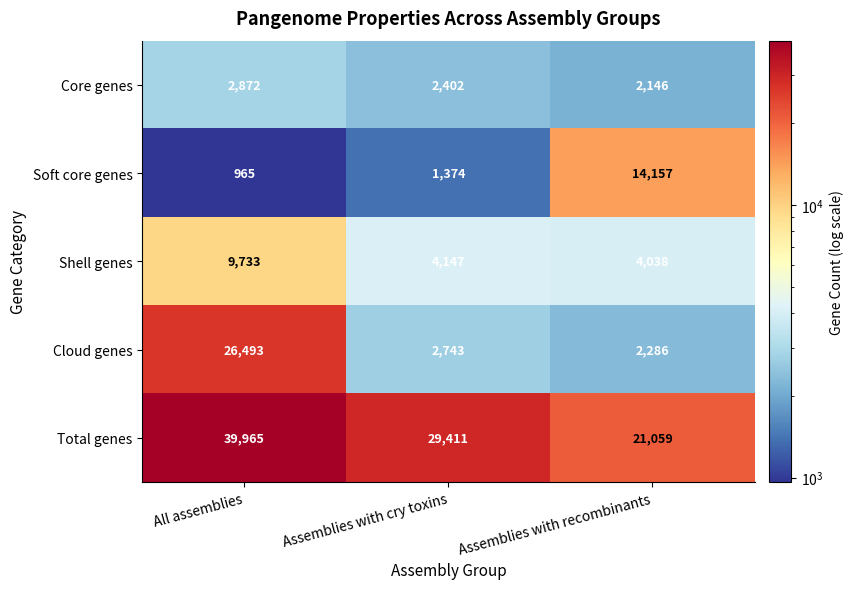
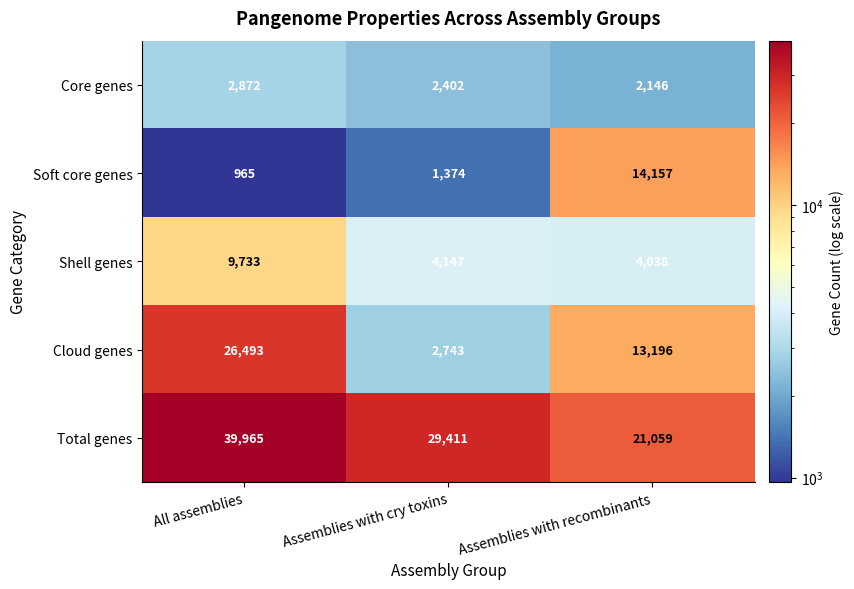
Cloud genes, Assemblies with recombinants: 2,286 -> 13,196
